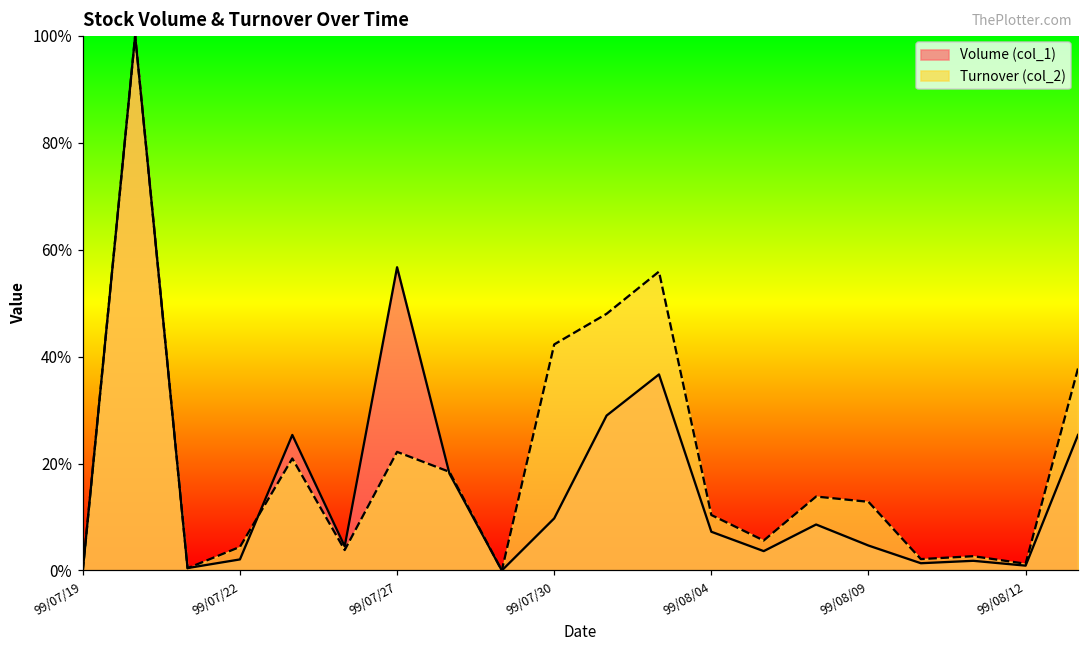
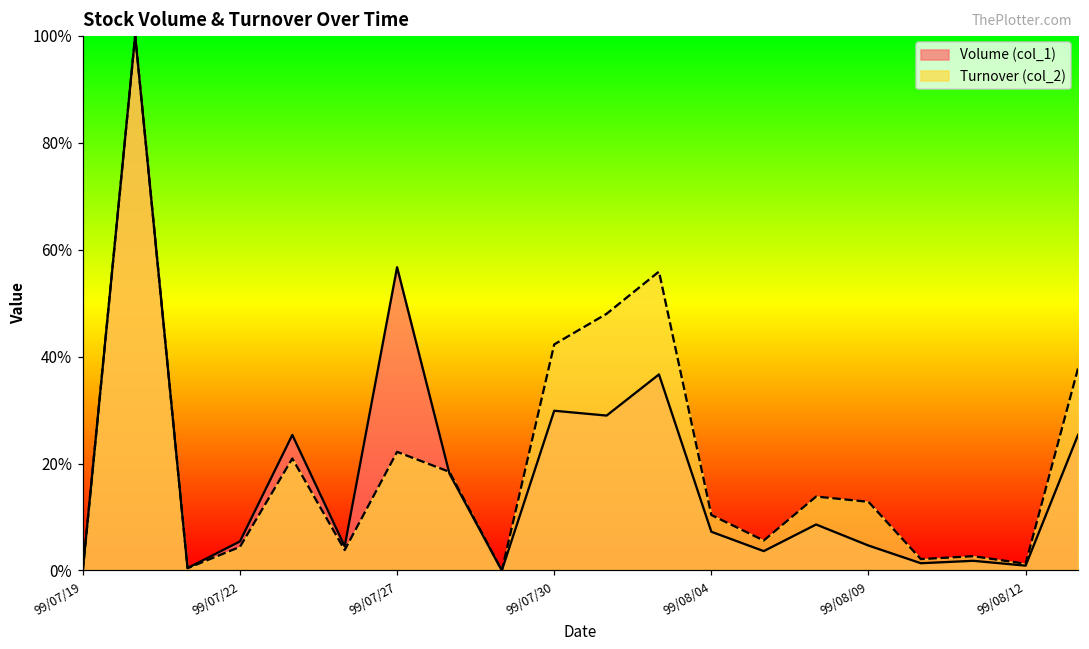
Volume (col_1), 99/07/22: 2% -> 5%
Volume (col_1), 99/07/30: 10% -> 30%
